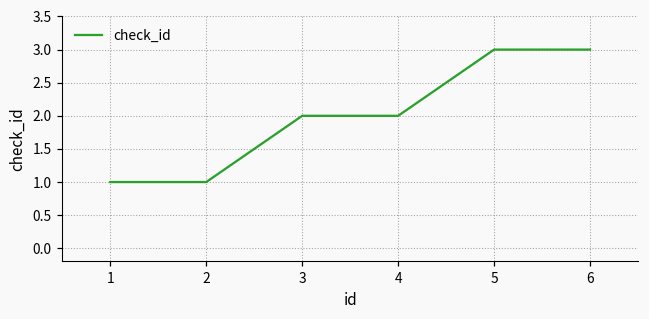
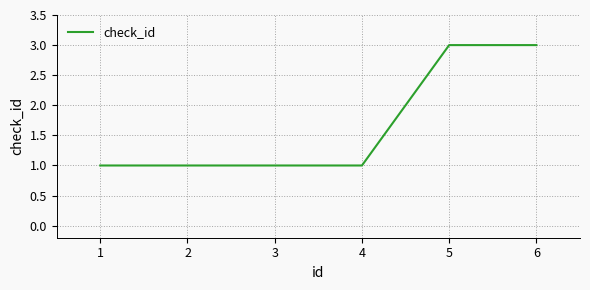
3: 2 -> 1
4: 2 -> 1
